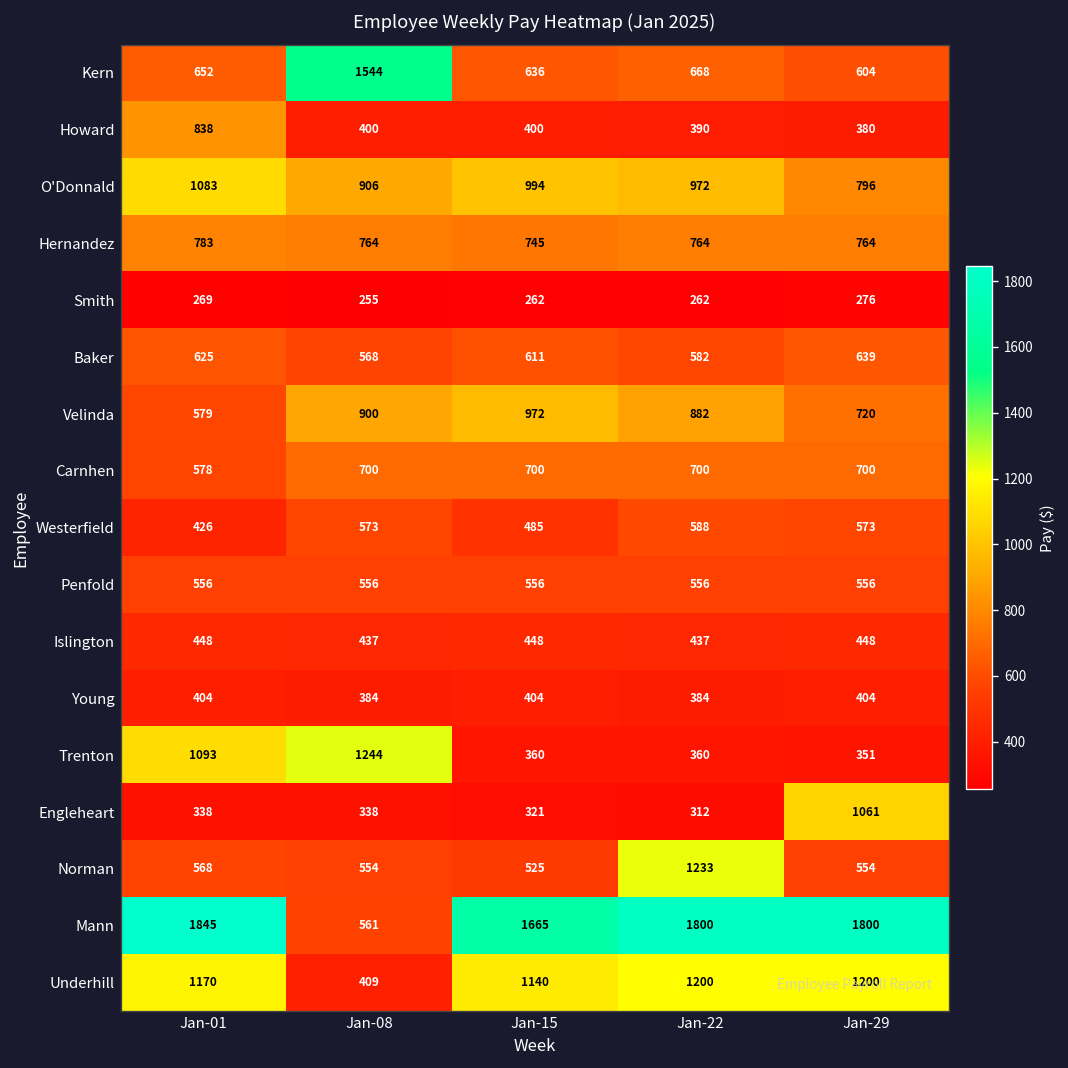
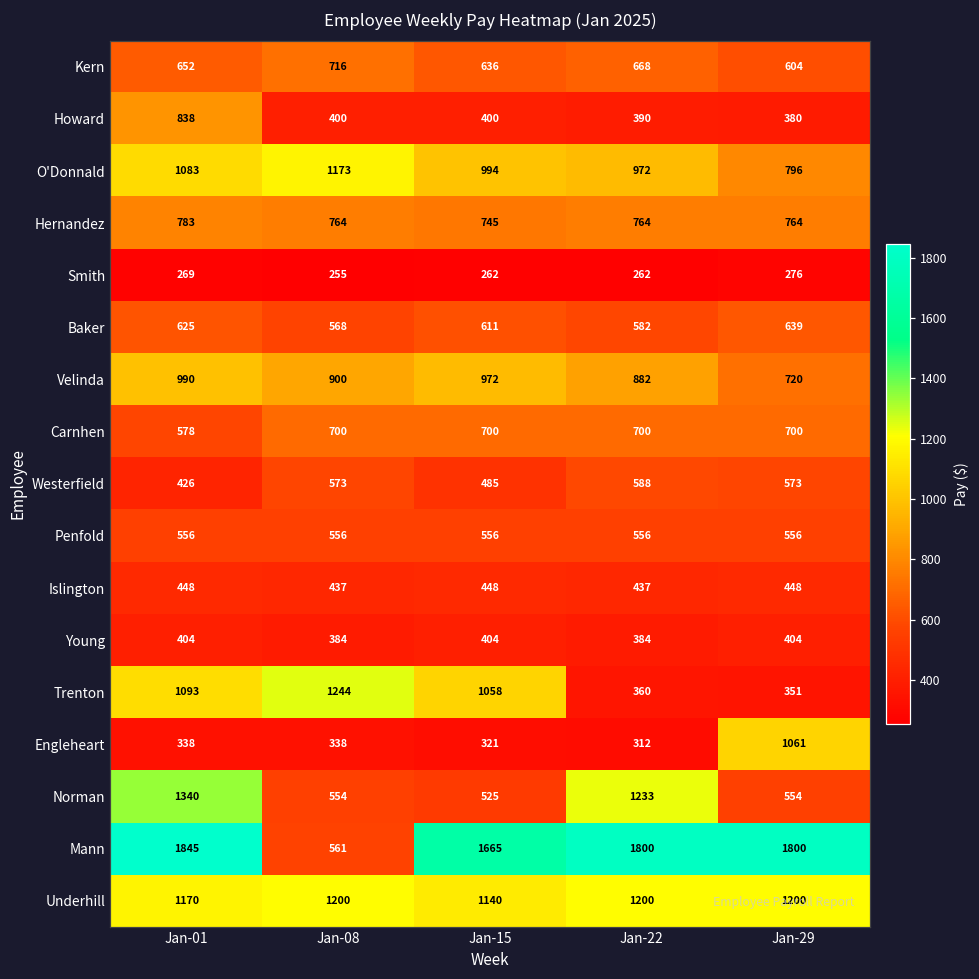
Kern, Jan-08: 1544 -> 716
O'Donnald, Jan-08: 906 -> 1173
Velinda, Jan-01: 579 -> 990
Trenton, Jan-15: 360 -> 1058
Norman, Jan-01: 568 -> 1340
Underhill, Jan-08: 409 -> 1200
